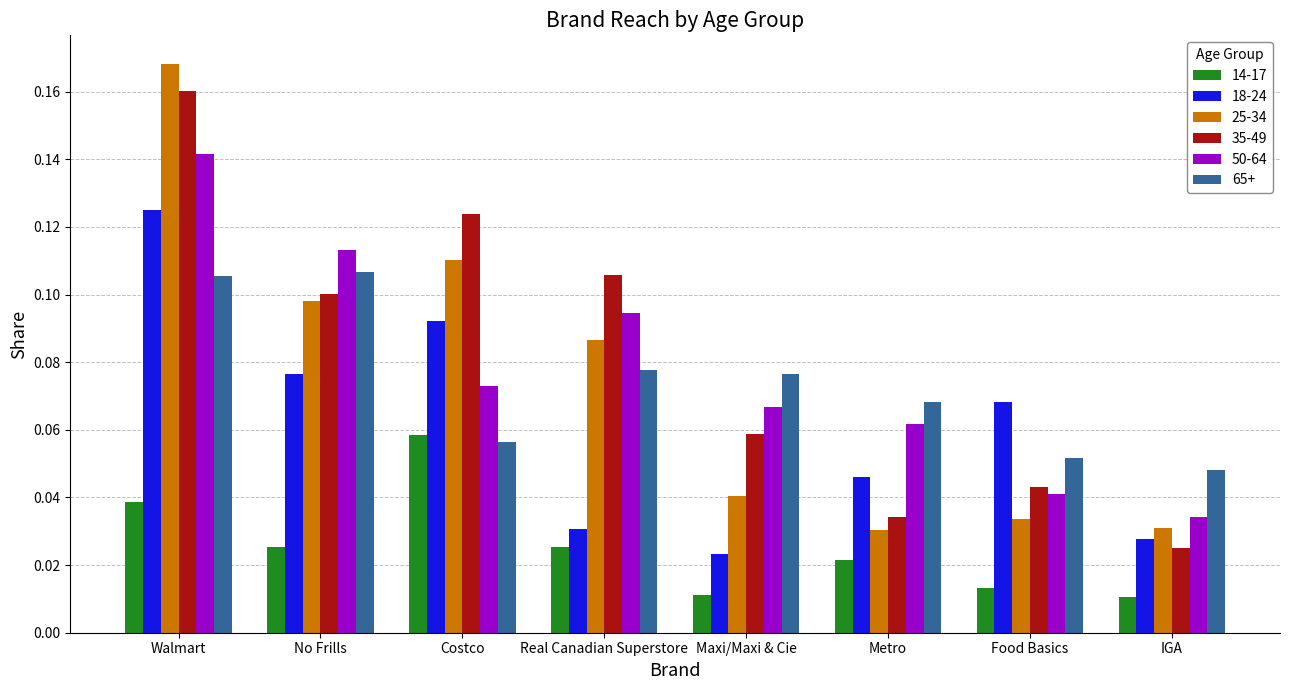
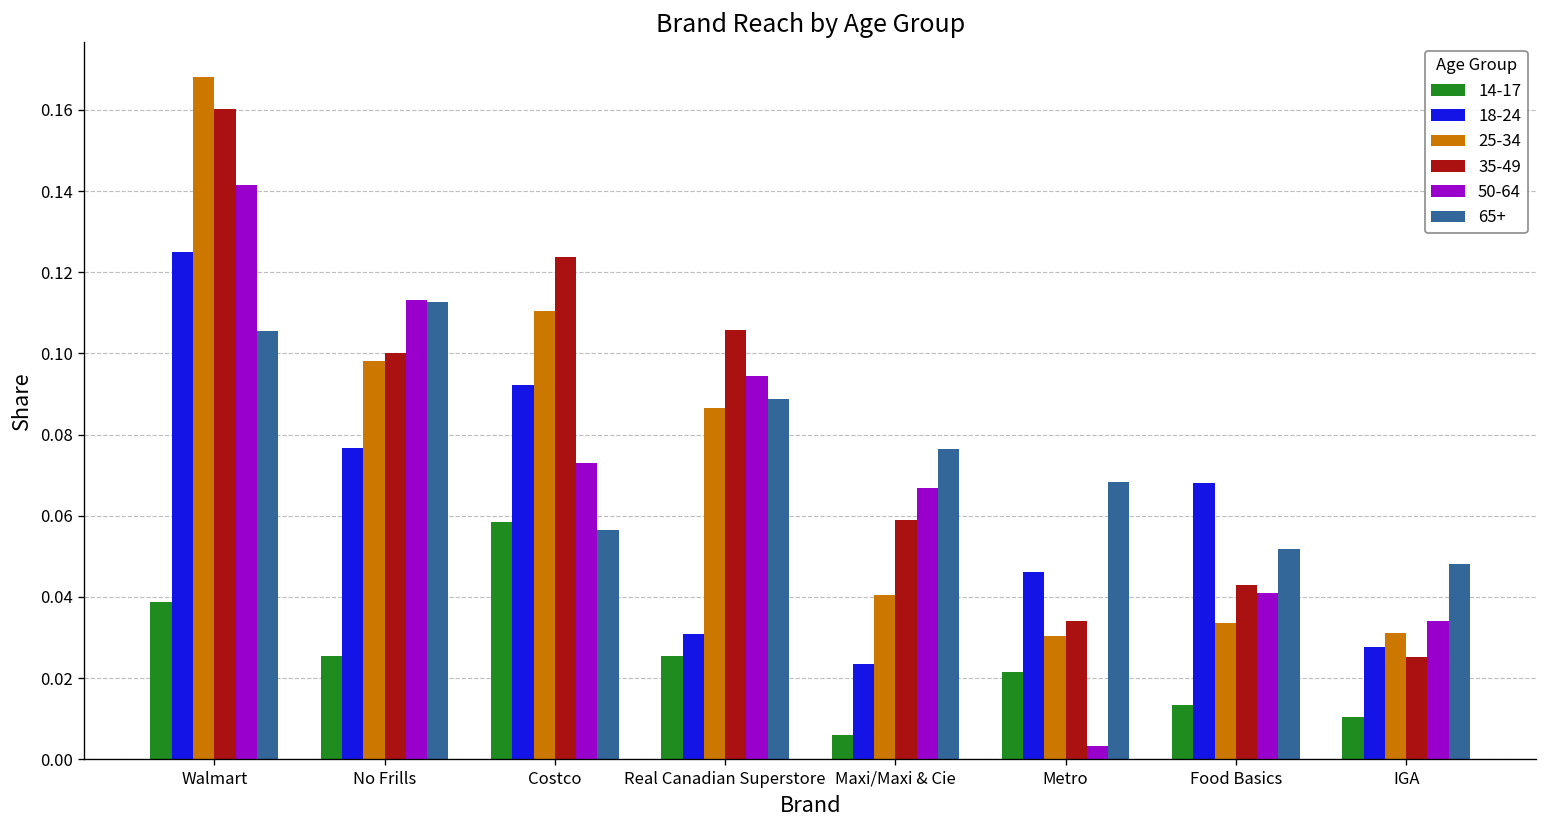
65+, No Frills: 0.107 -> 0.113
65+, Real Canadian Superstore: 0.078 -> 0.089
14-17, Maxi/Maxi & Cie: 0.011 -> 0.006
50-64, Metro: 0.062 -> 0.003
